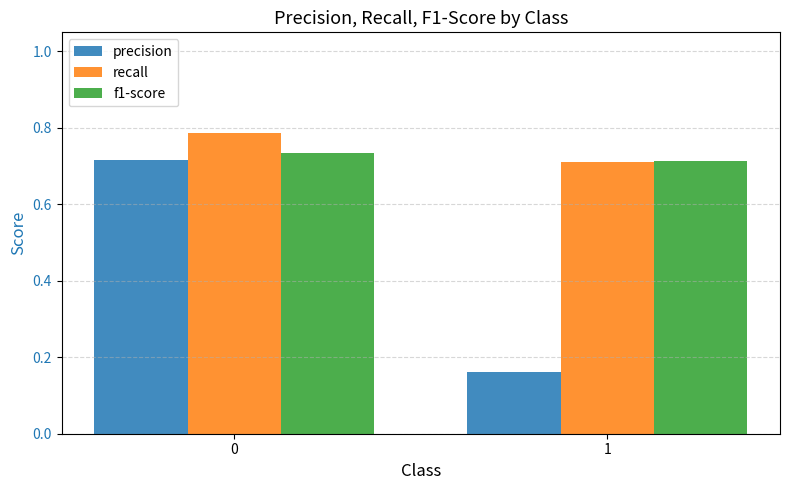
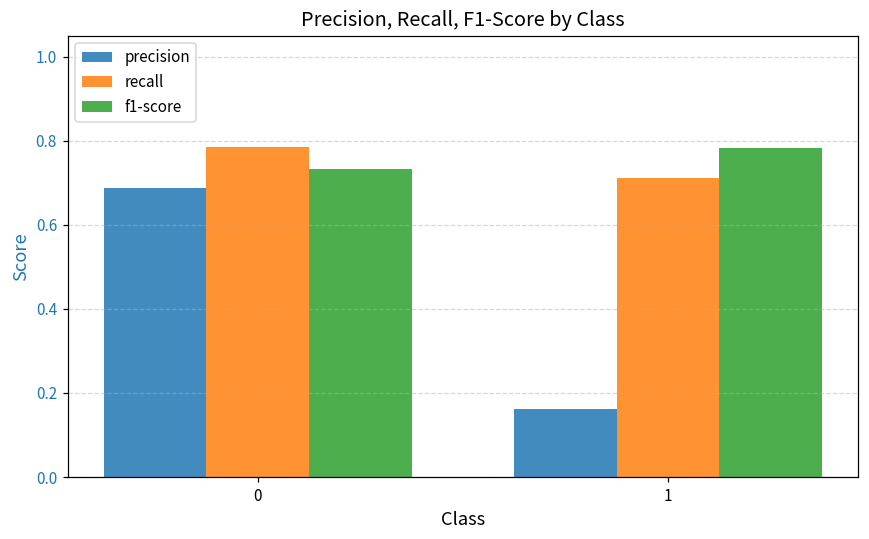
precision, 0: 0.72 -> 0.69
f1-score, 1: 0.71 -> 0.78
